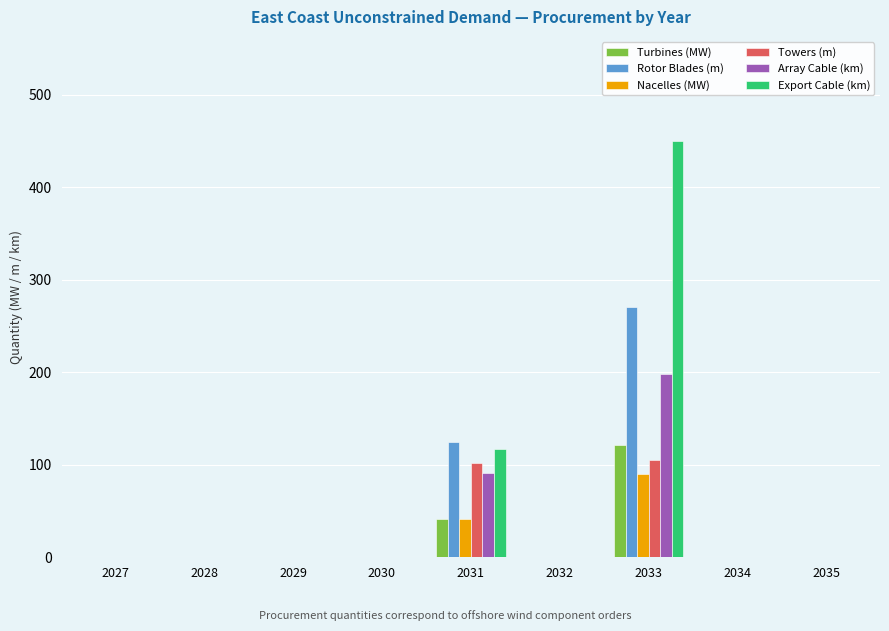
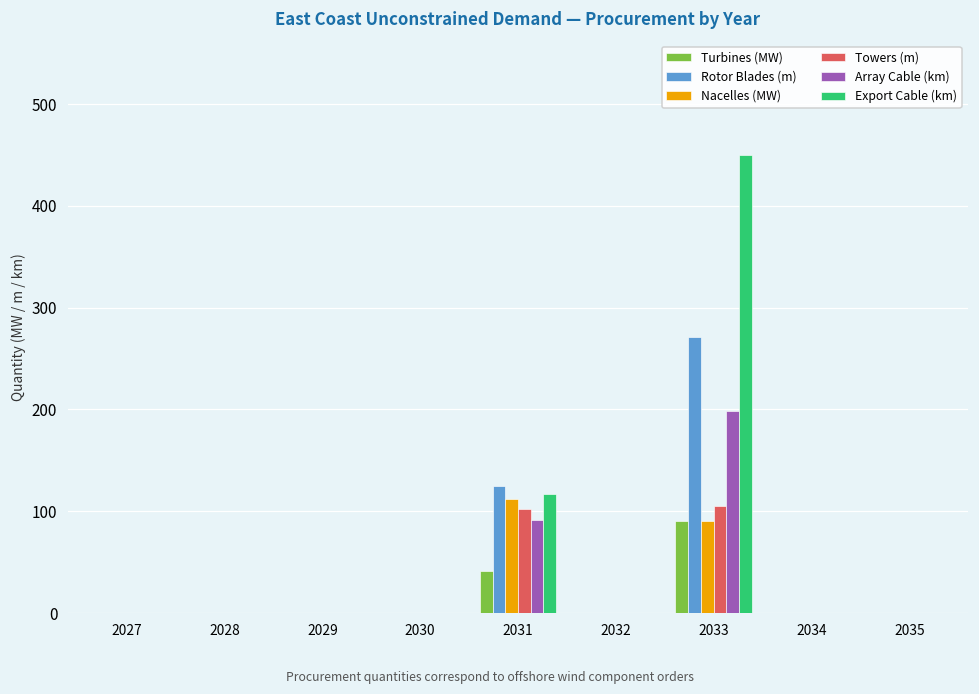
Nacelles (MW), 2031: 40 -> 110
Turbines (MW), 2033: 120 -> 90
